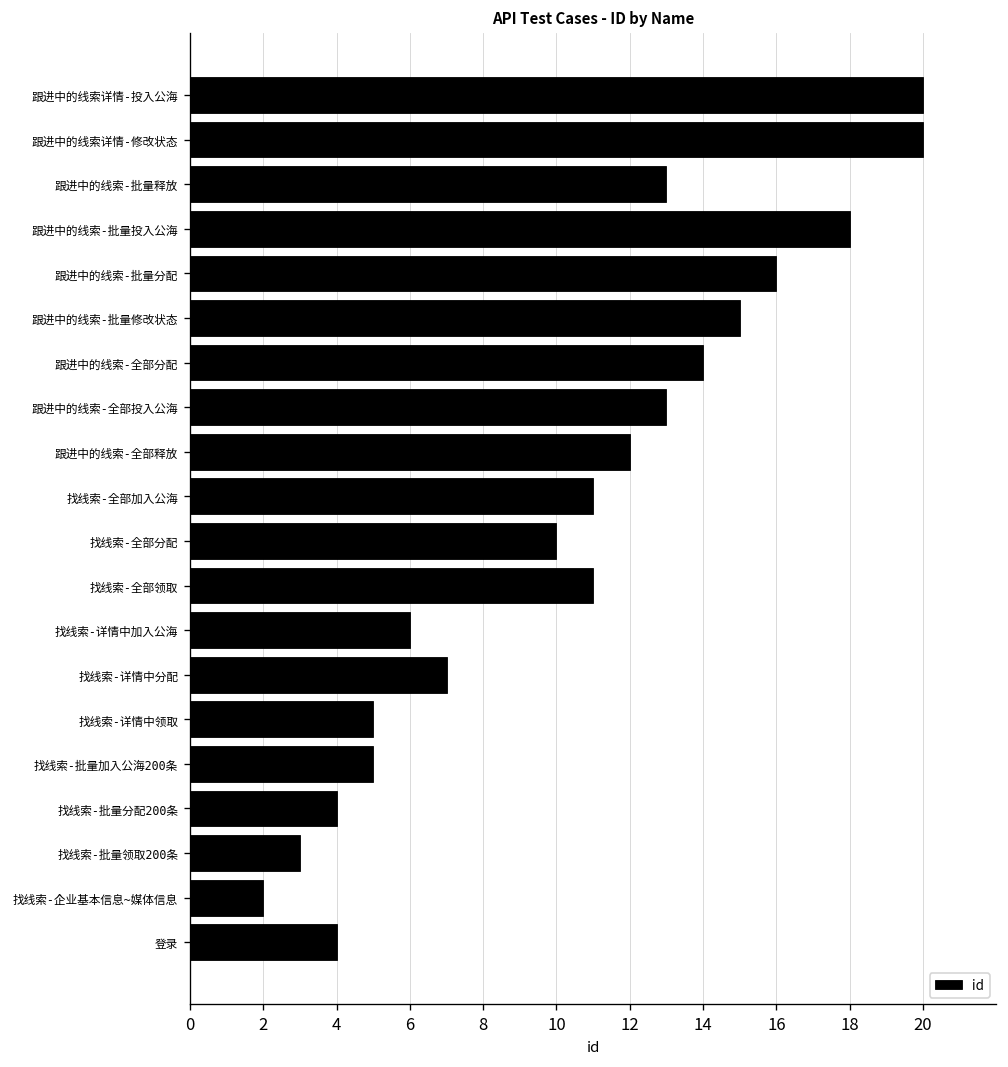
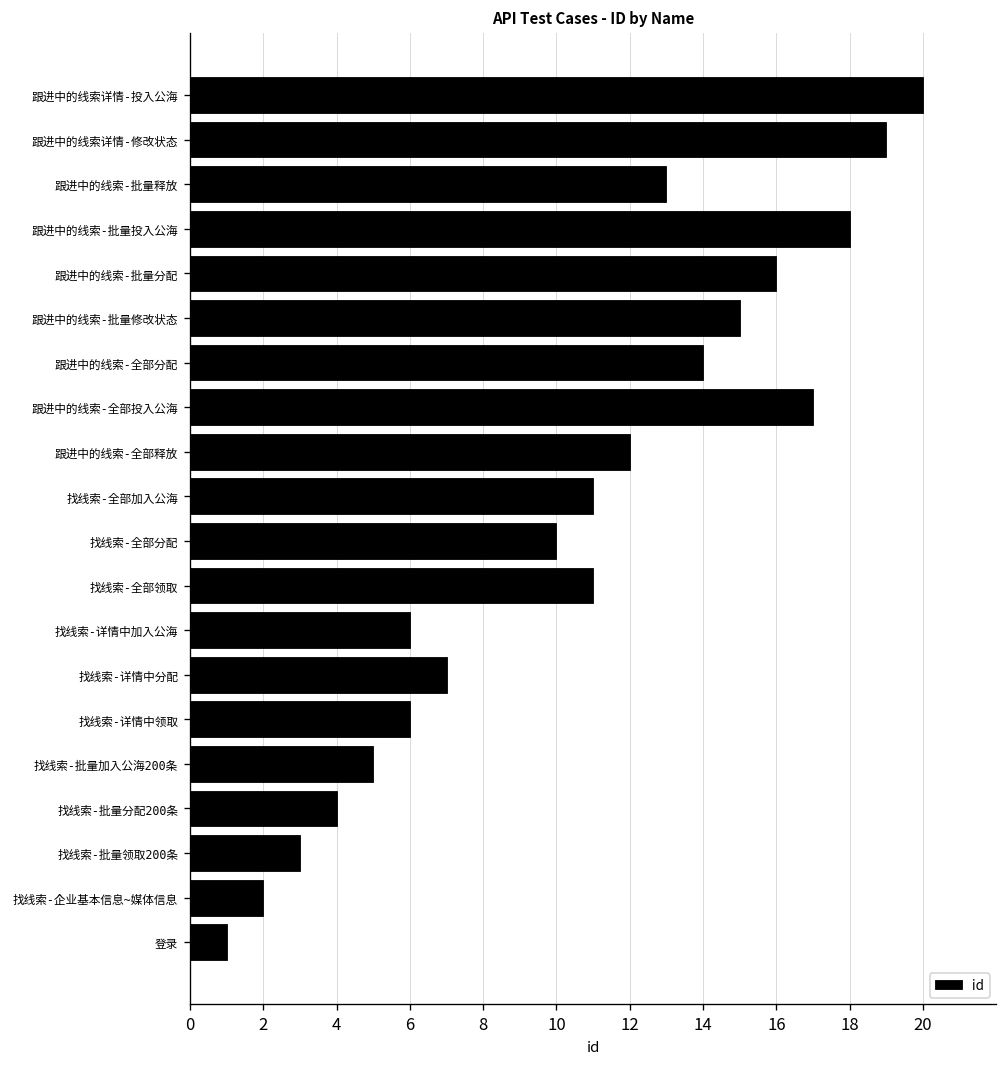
跟进中的线索详情-修改状态: 20 -> 19
跟进中的线索-全部投入公海: 13 -> 17
找线索-详情中领取: 5 -> 6
登录: 4 -> 1
